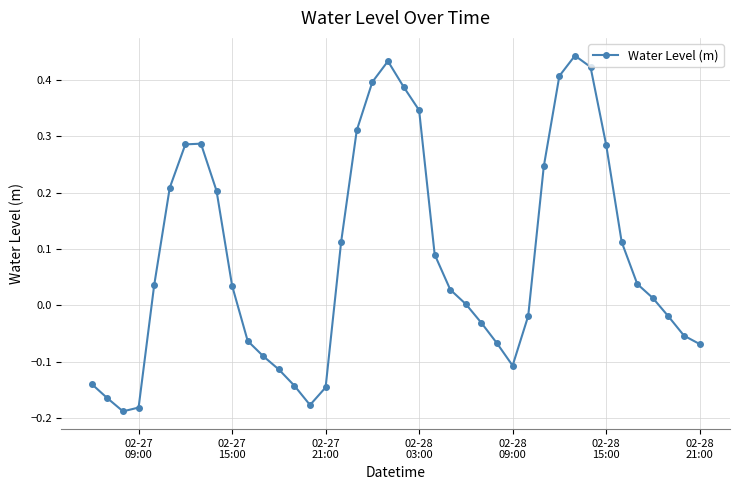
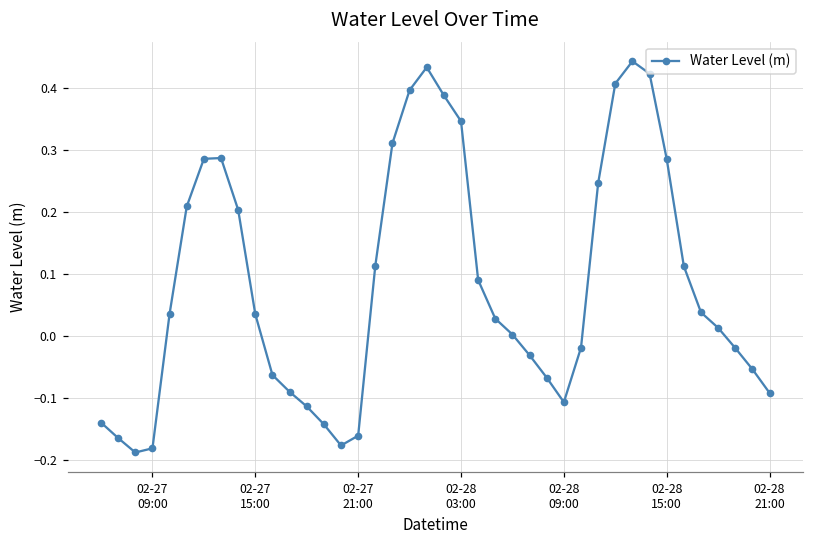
02-27 21:00: -0.15 -> -0.16
02-28 21:00: -0.07 -> -0.09
